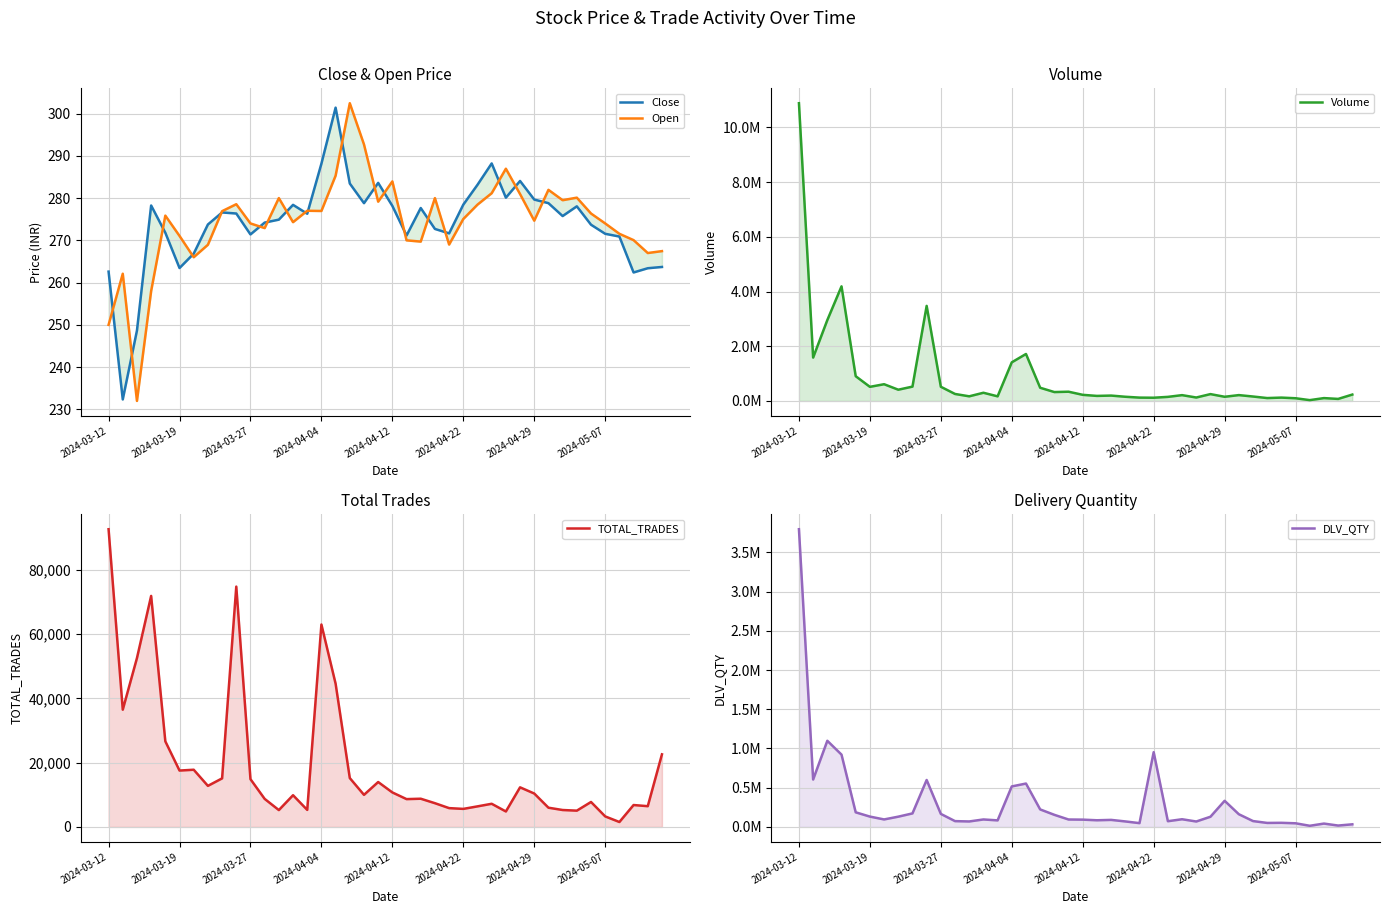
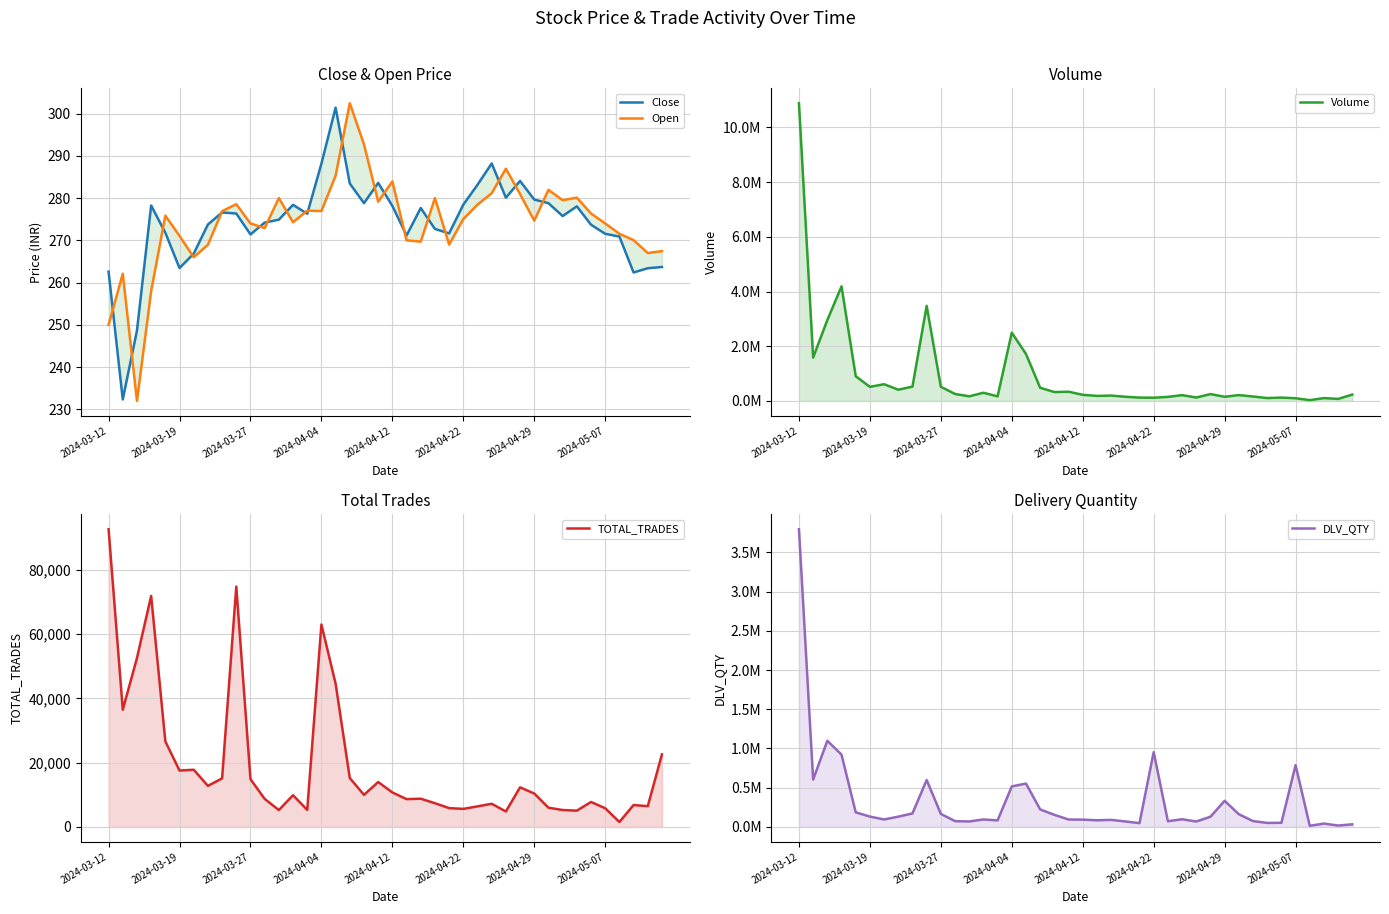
Volume, 2024-04-04: 1400000 -> 2500000
Total Trades, 2024-05-07: 3,000 -> 6,000
Delivery Quantity, 2024-05-07: 0 -> 800000
